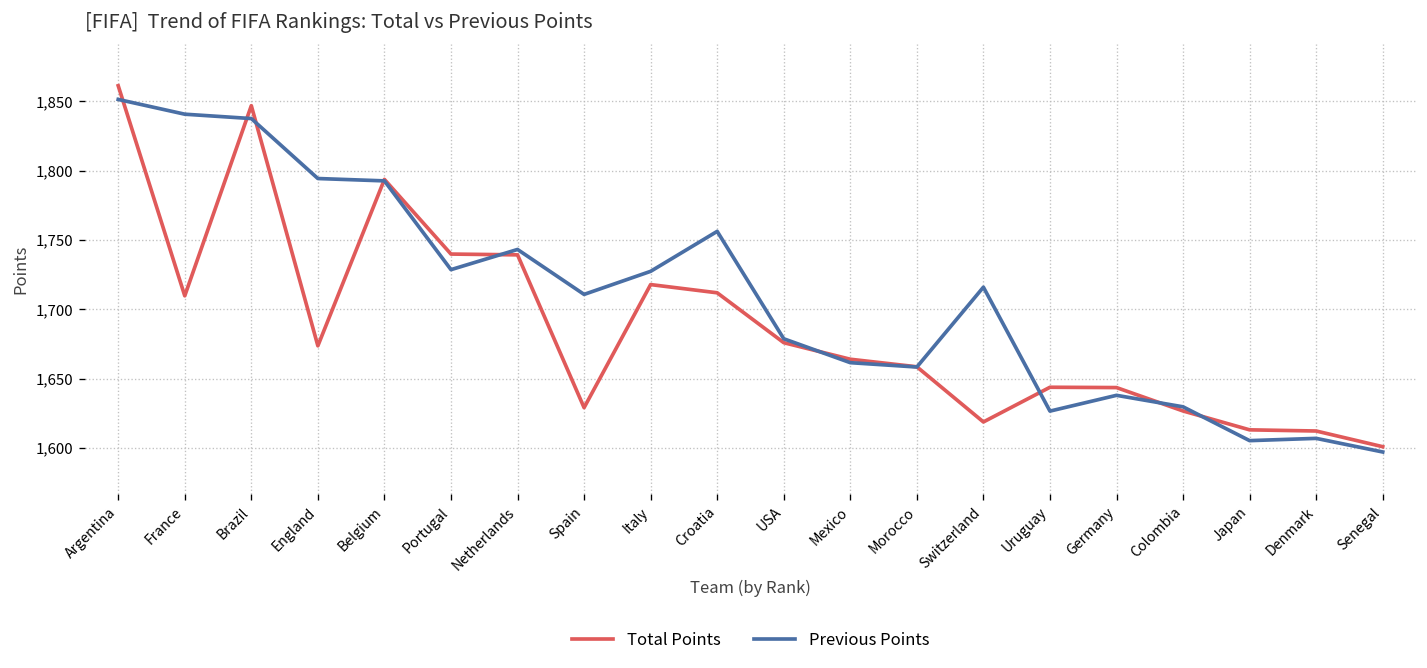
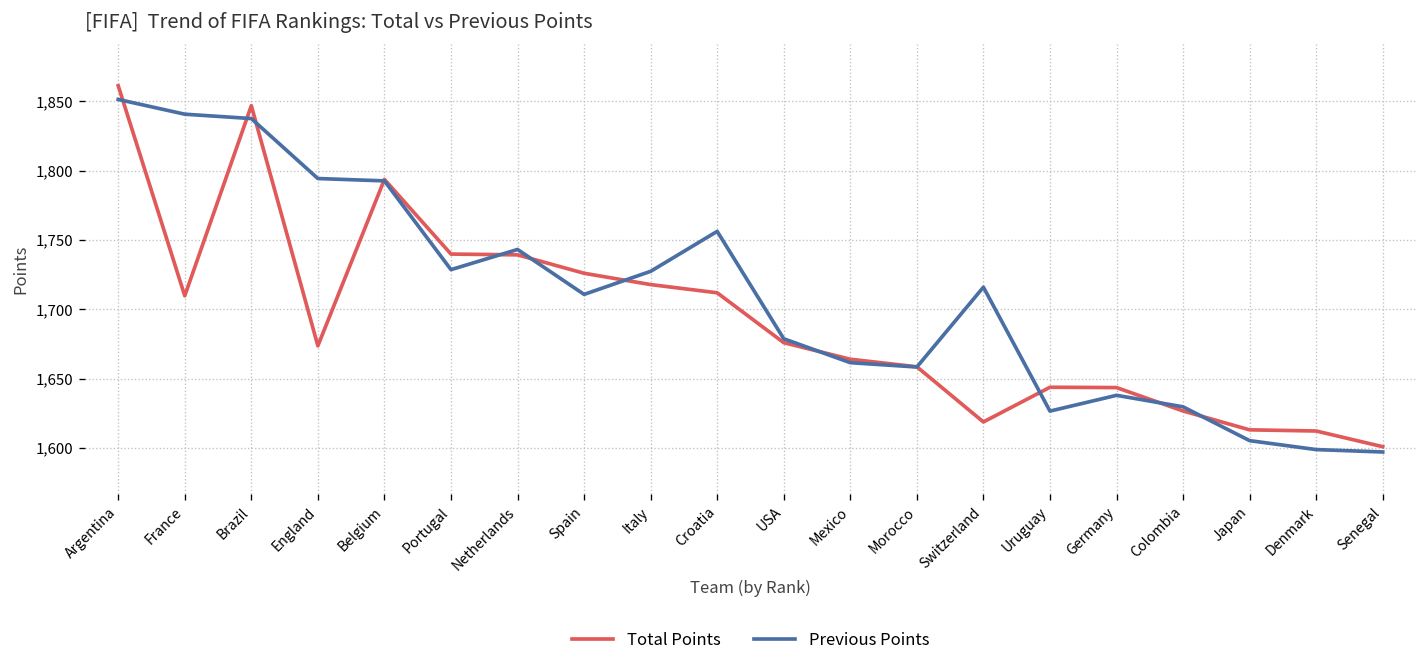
Total Points, Spain: 1,629 -> 1,726
Previous Points, Denmark: 1,607 -> 1,599
